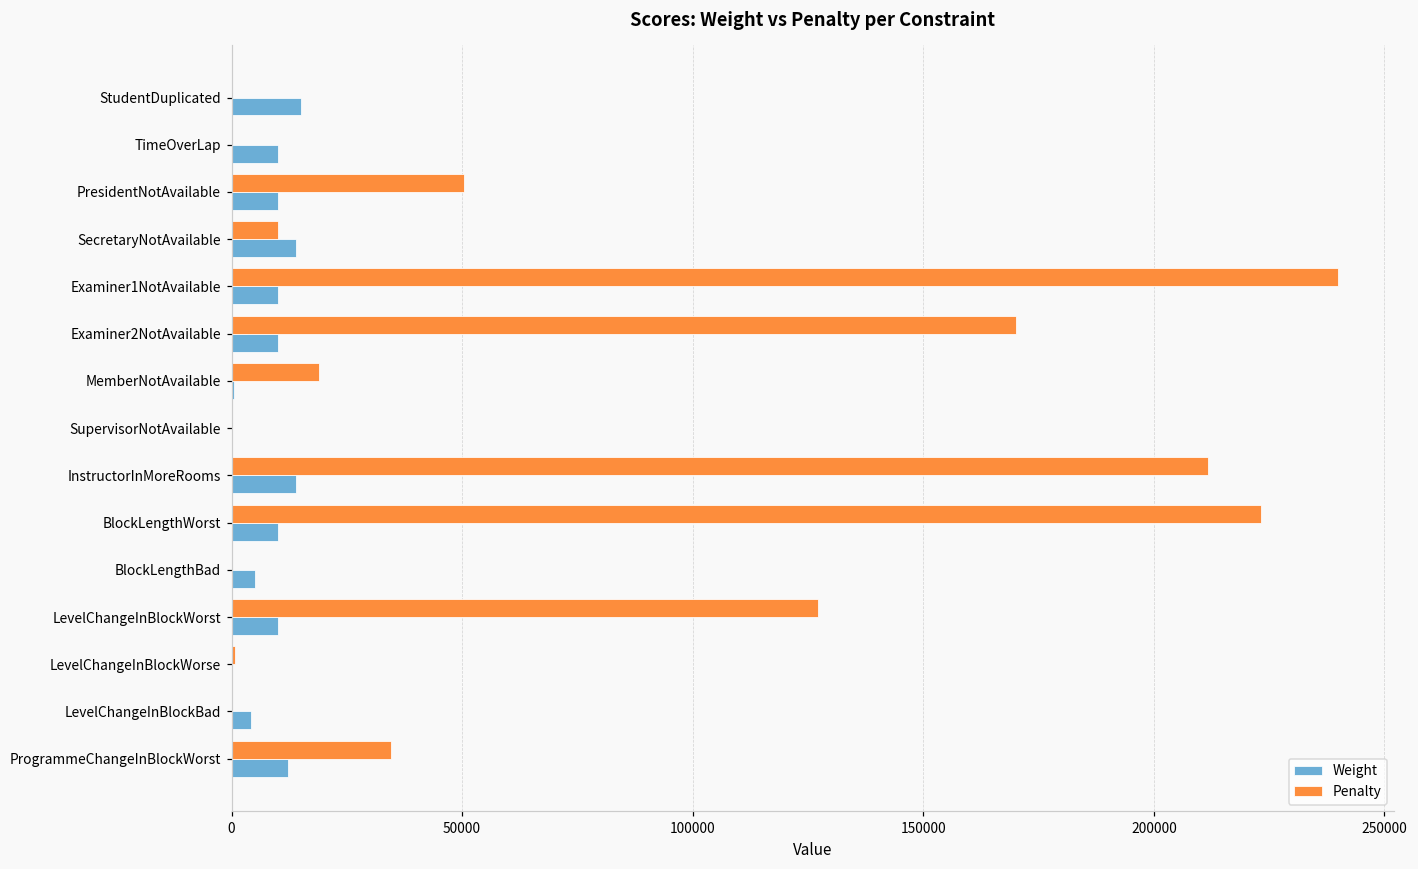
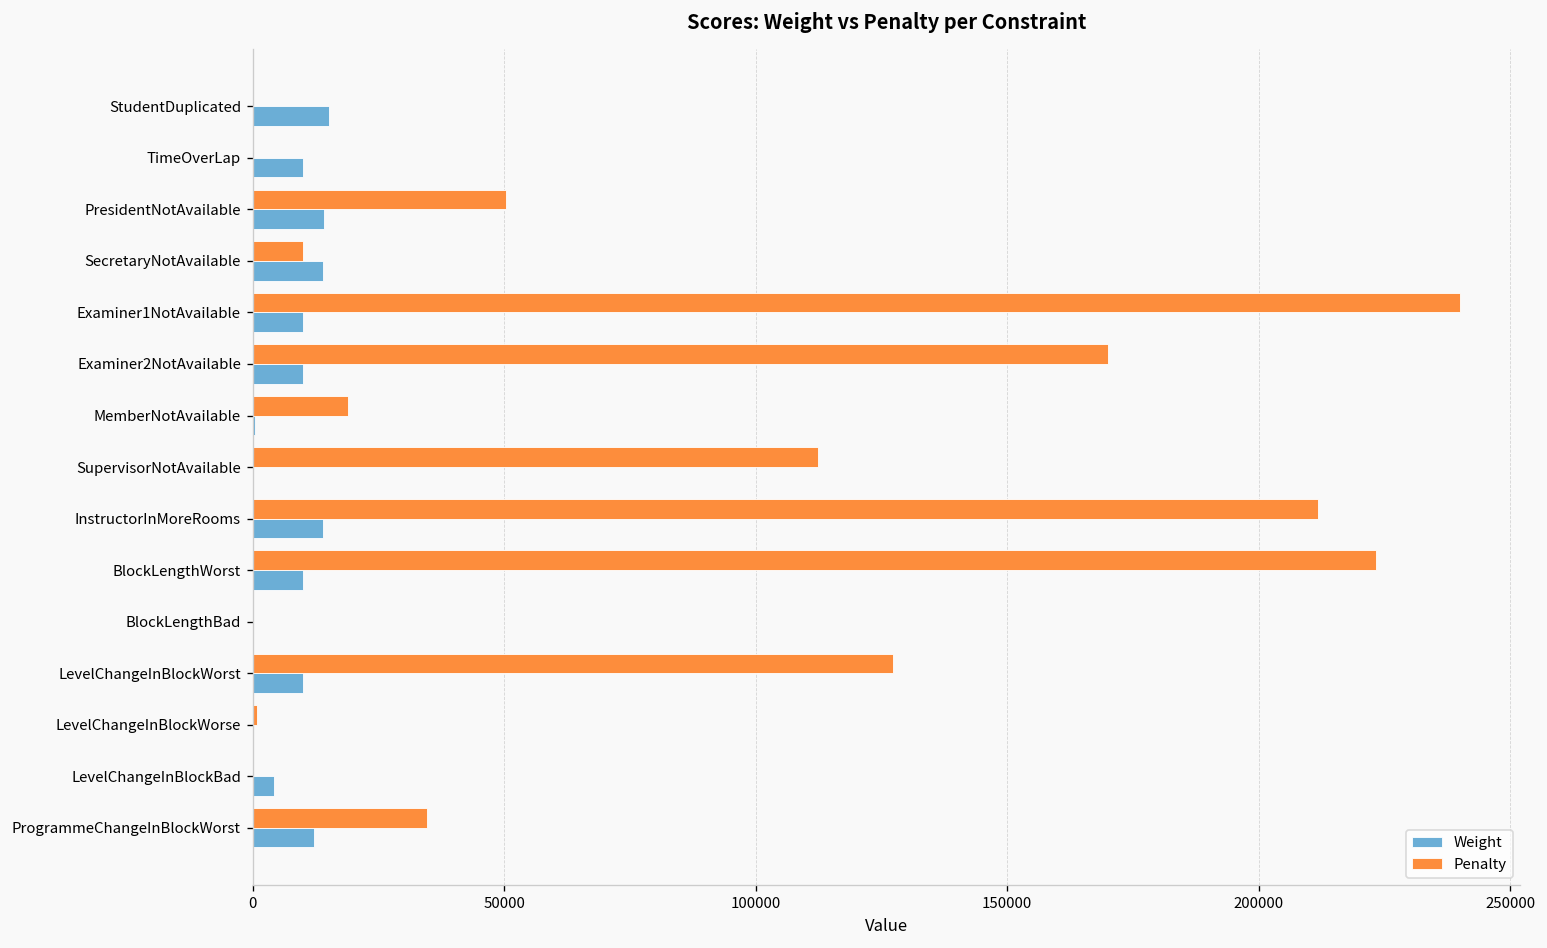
Weight, PresidentNotAvailable: 10000 -> 14000
Penalty, SupervisorNotAvailable: 0 -> 112000
Weight, BlockLengthBad: 5000 -> 0
